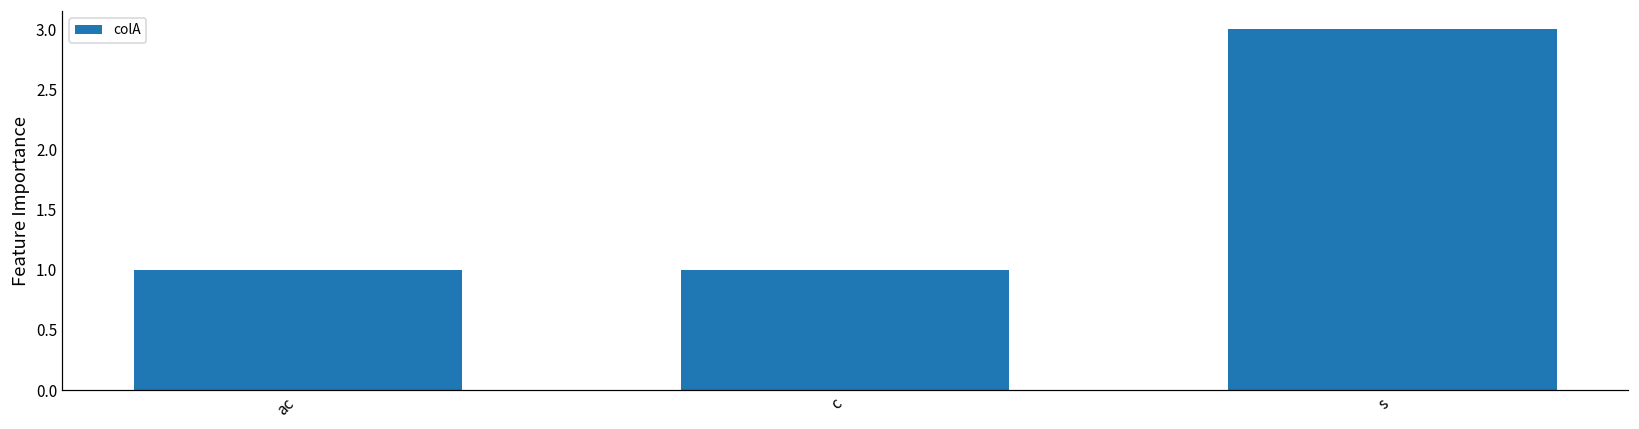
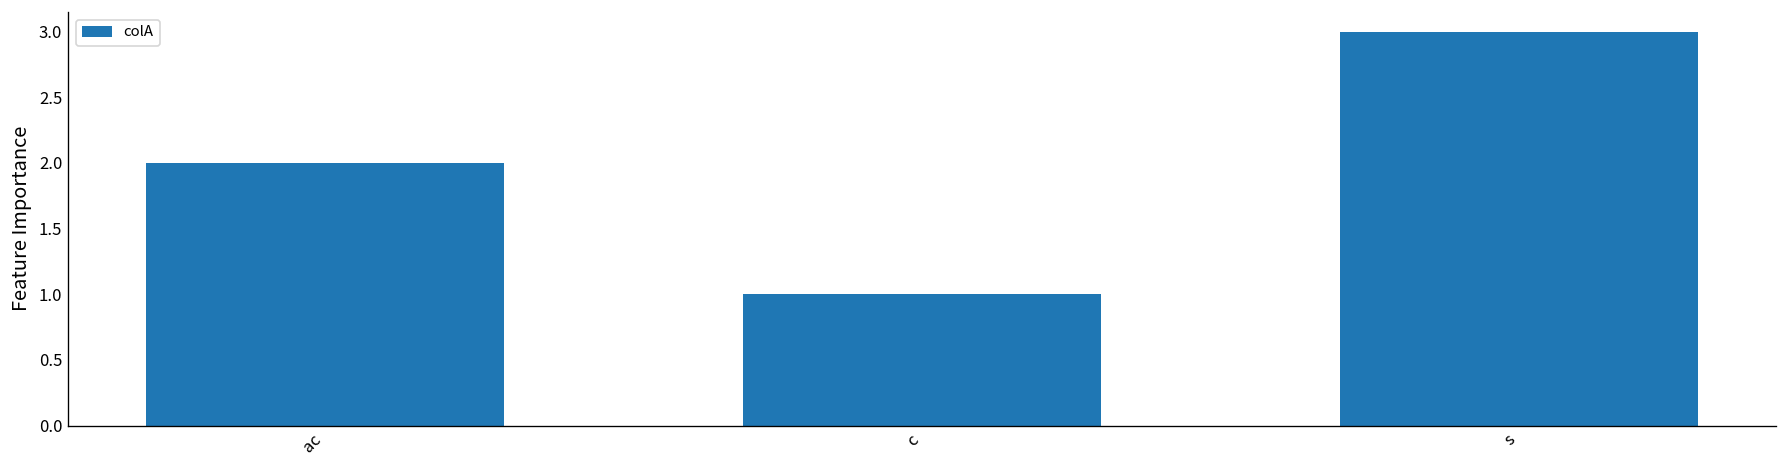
ac: 1 -> 2
